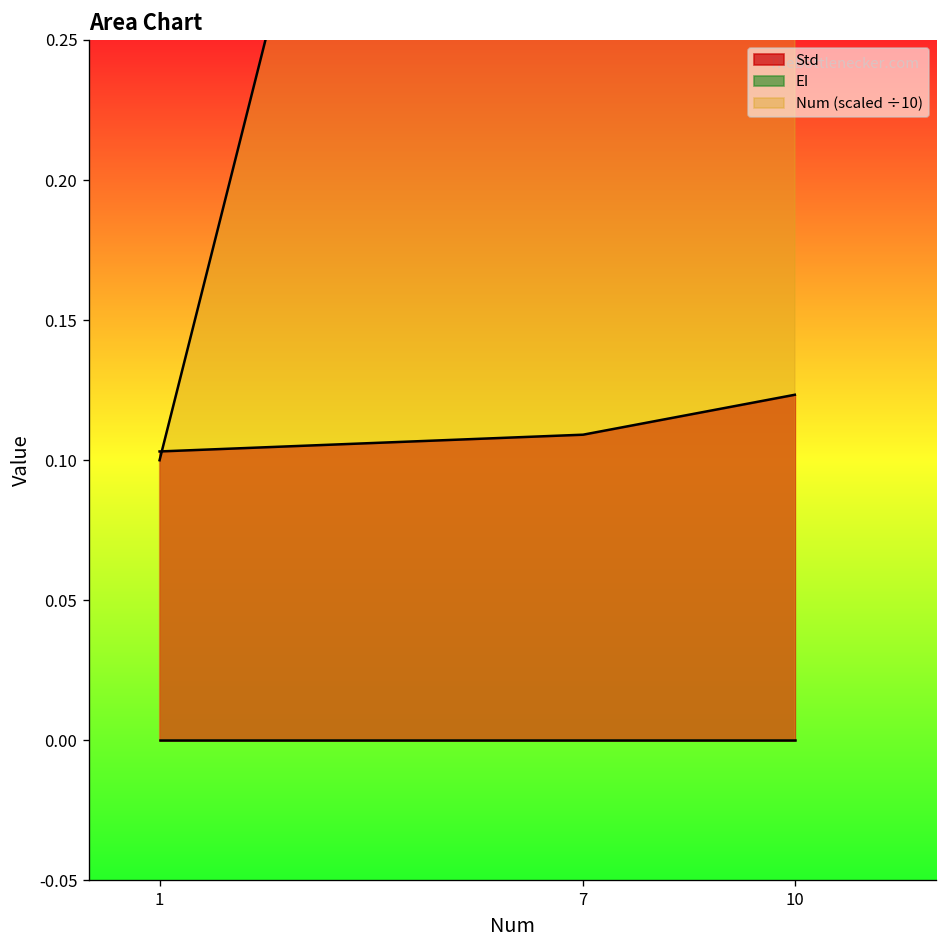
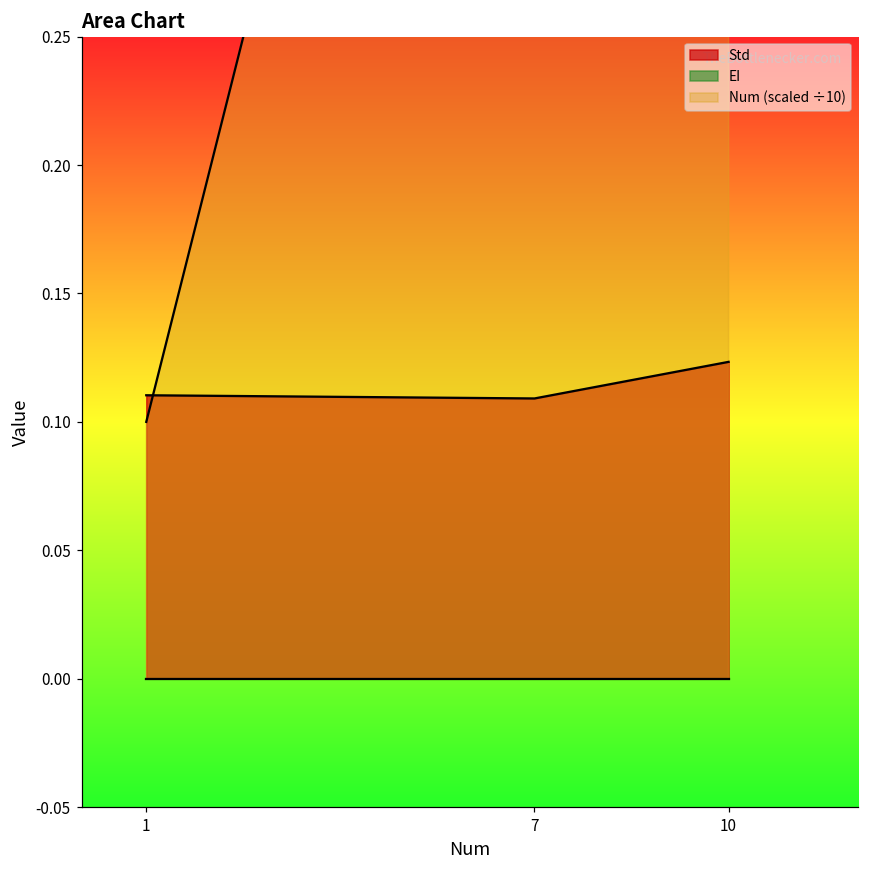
Std, 1: 0.103 -> 0.110
